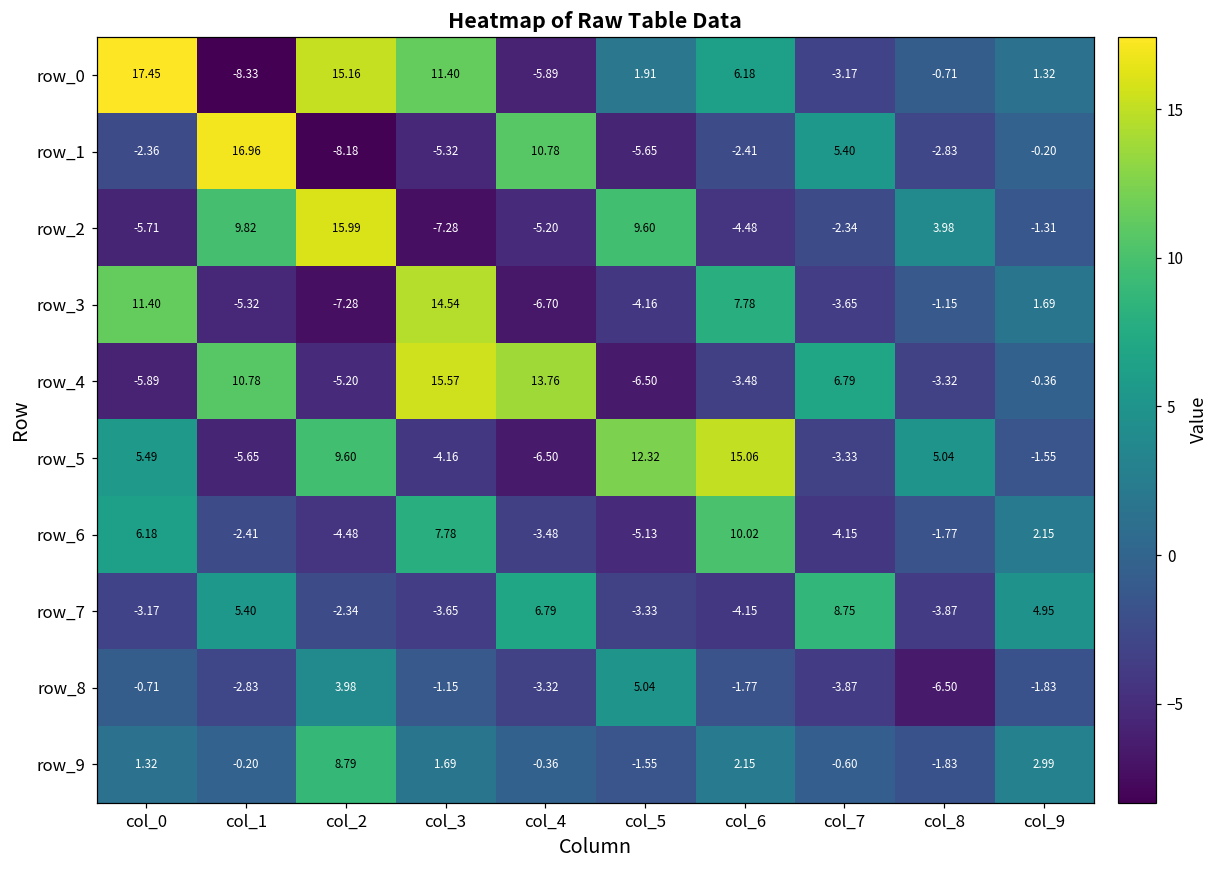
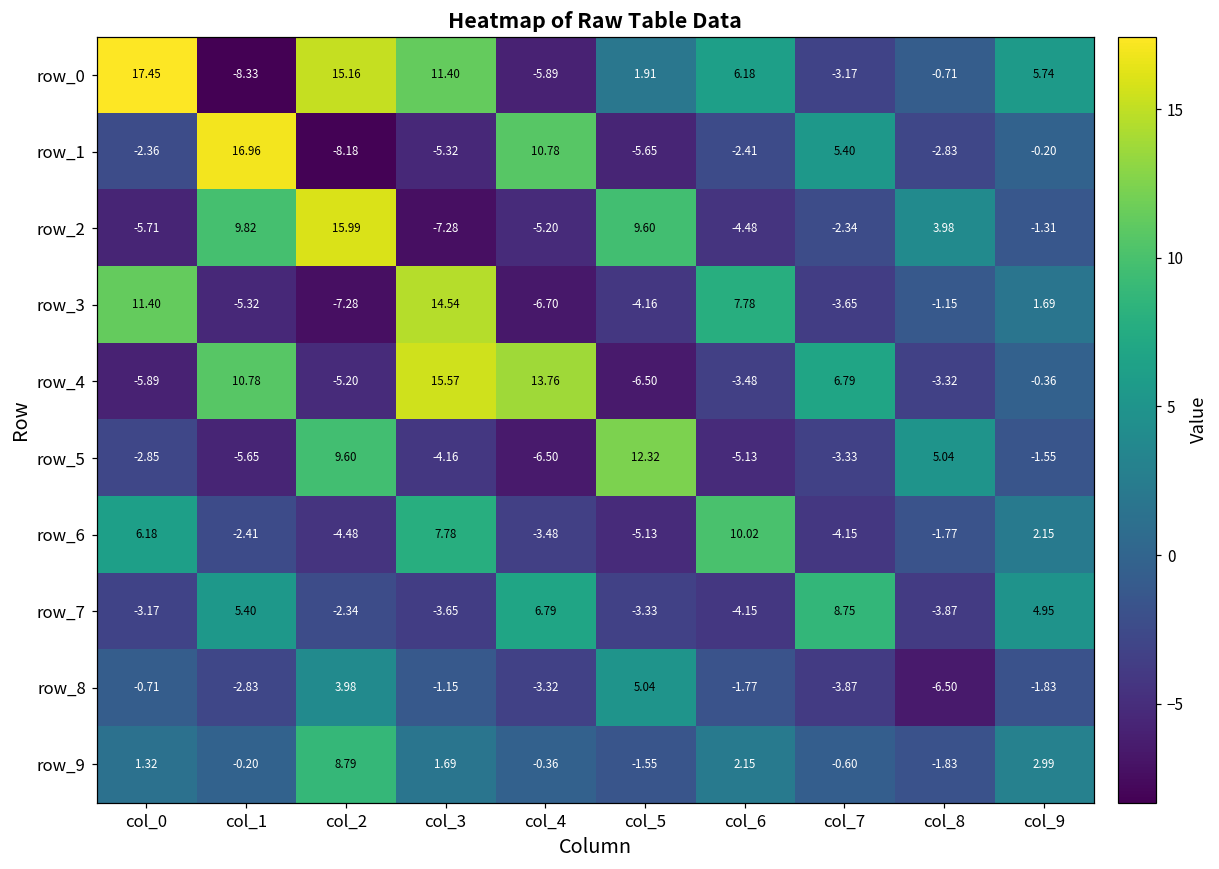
row_0, col_9: 1.32 -> 5.74
row_5, col_0: 5.49 -> -2.85
row_5, col_6: 15.06 -> -5.13
